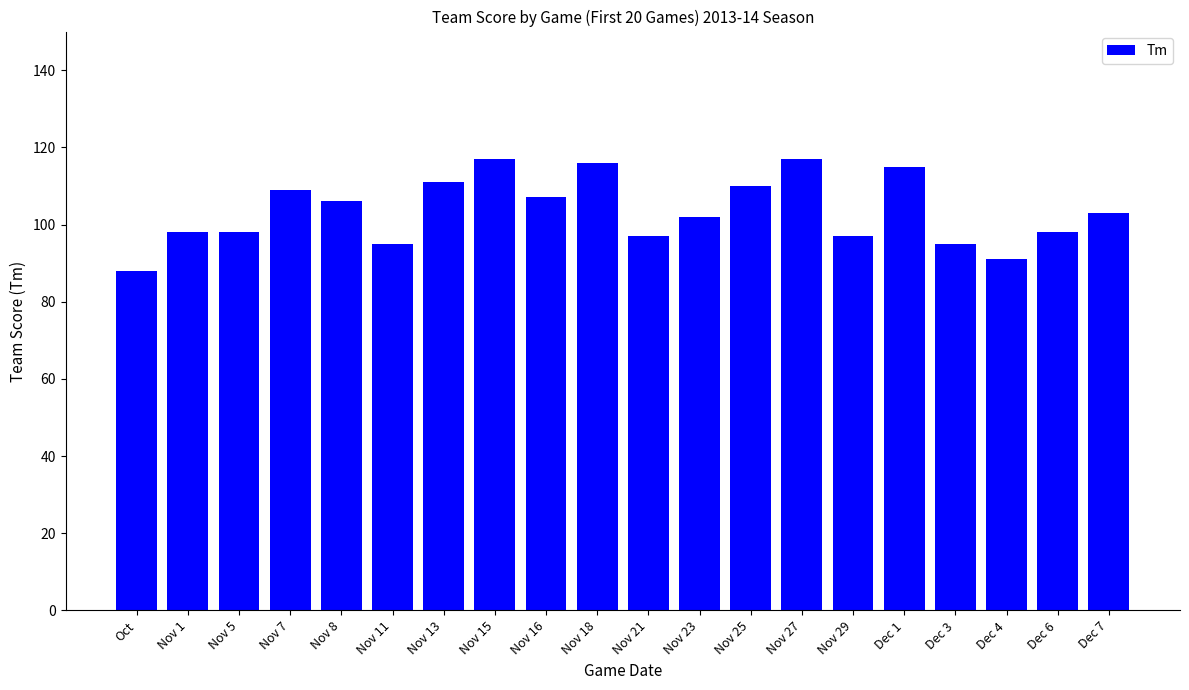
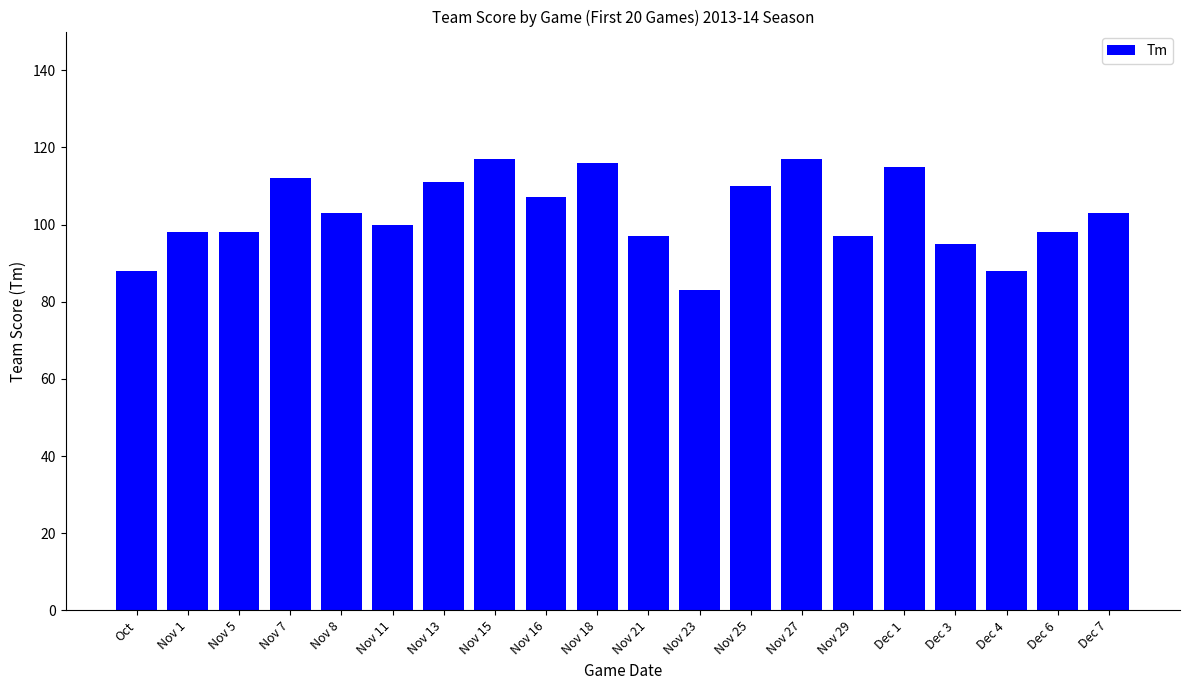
Nov 7: 109 -> 112
Nov 8: 106 -> 103
Nov 11: 95 -> 100
Nov 23: 102 -> 83
Dec 4: 91 -> 88
